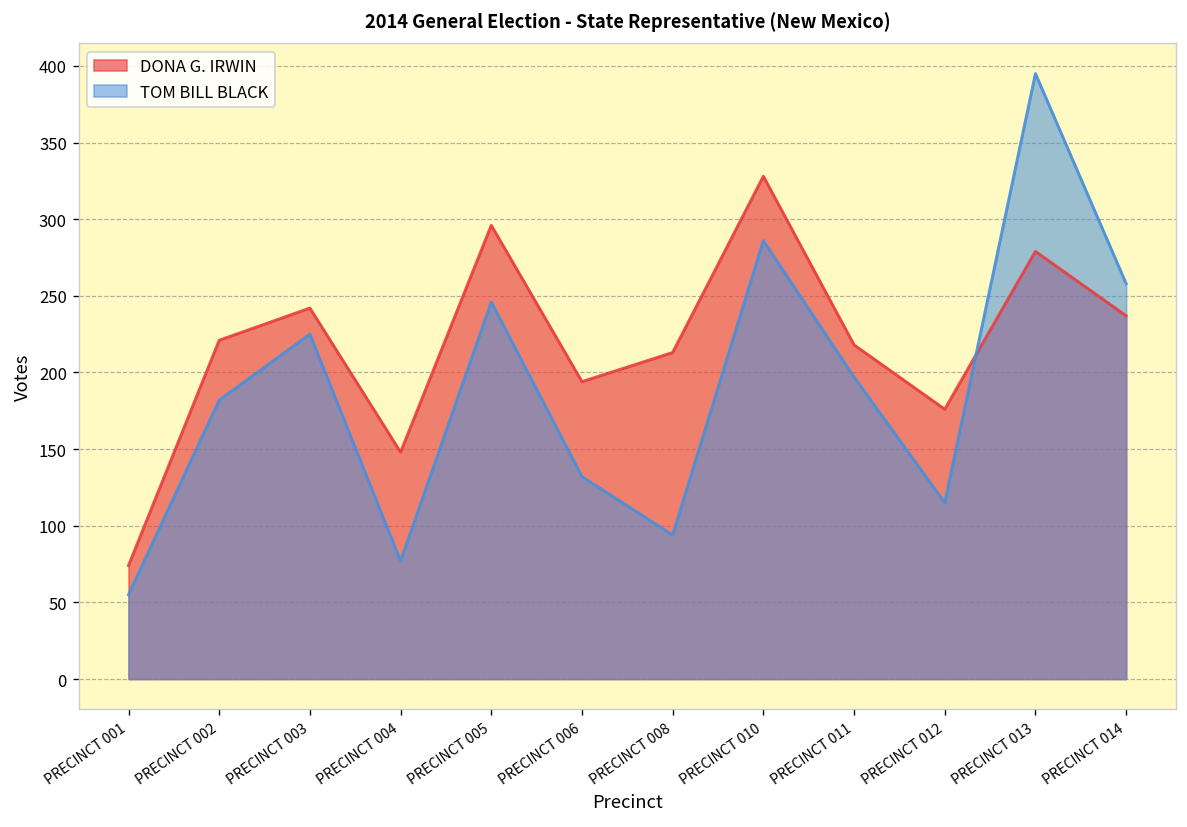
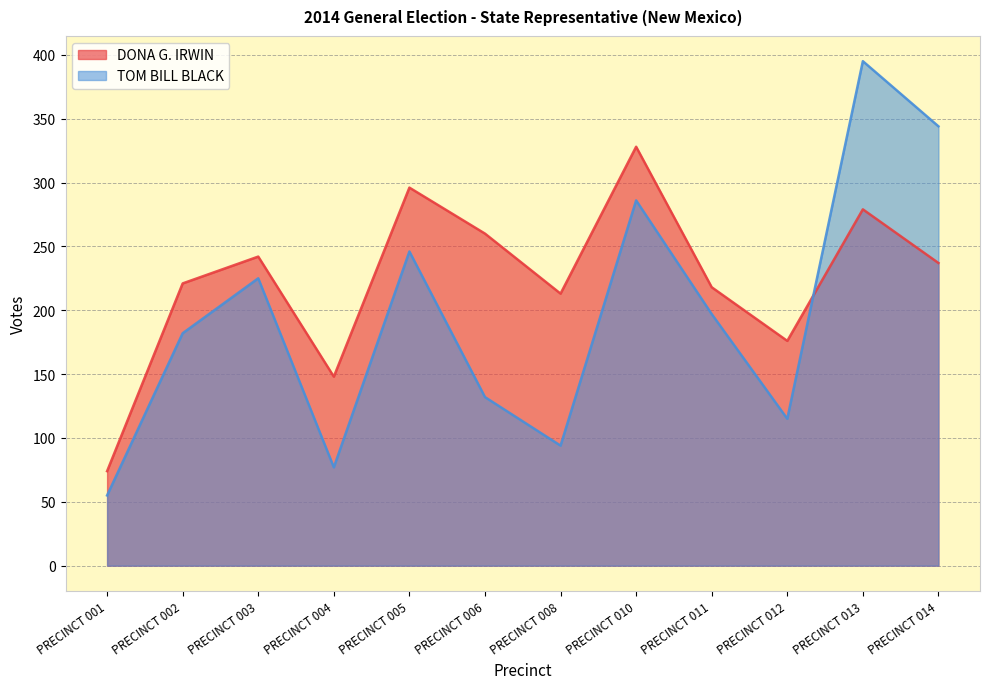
DONA G. IRWIN, PRECINCT 006: 194 -> 260
TOM BILL BLACK, PRECINCT 014: 258 -> 344
